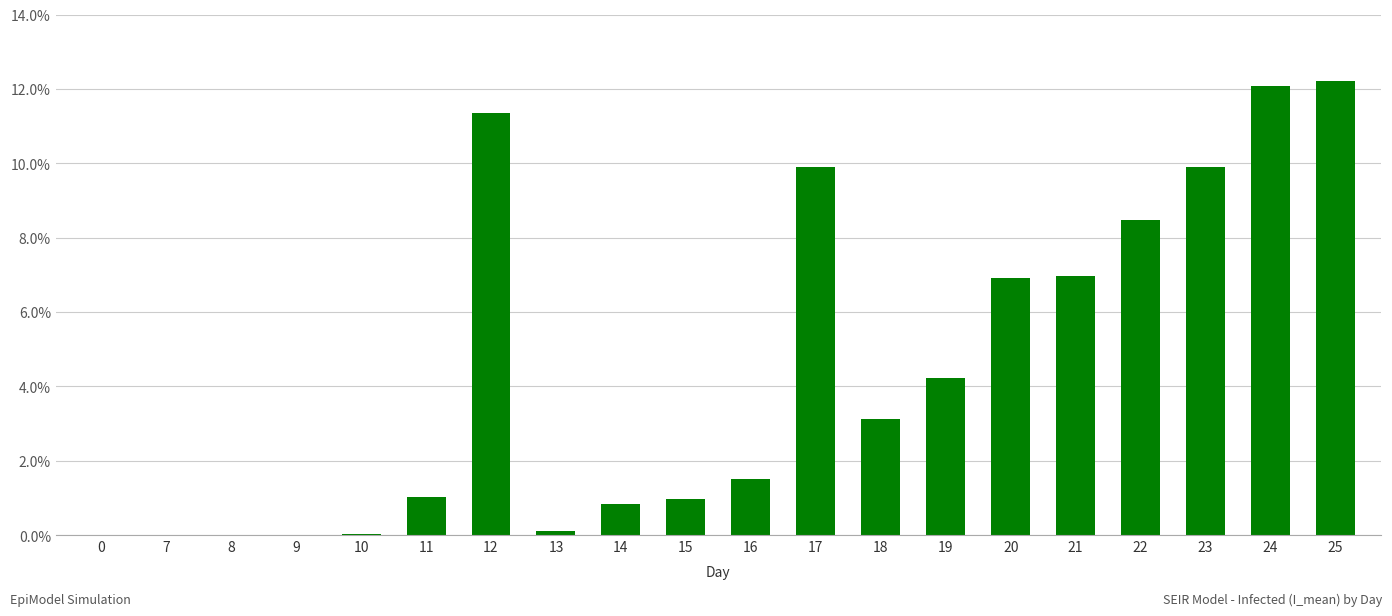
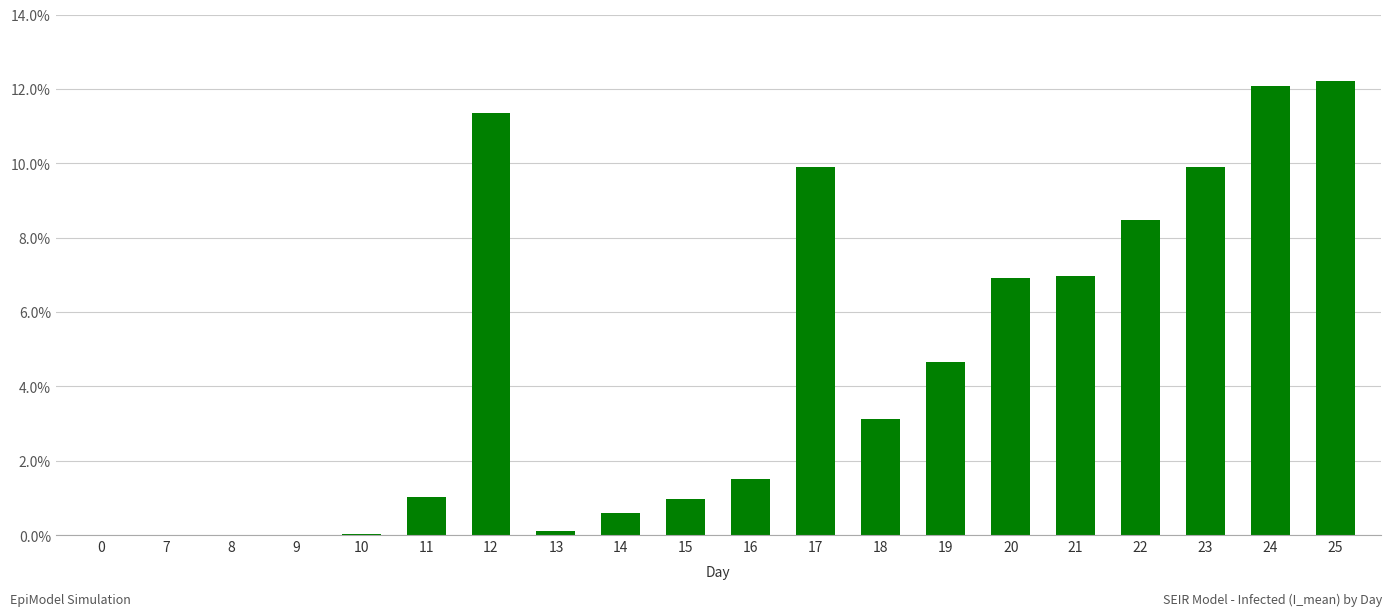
14: 0.8% -> 0.6%
19: 4.2% -> 4.7%
